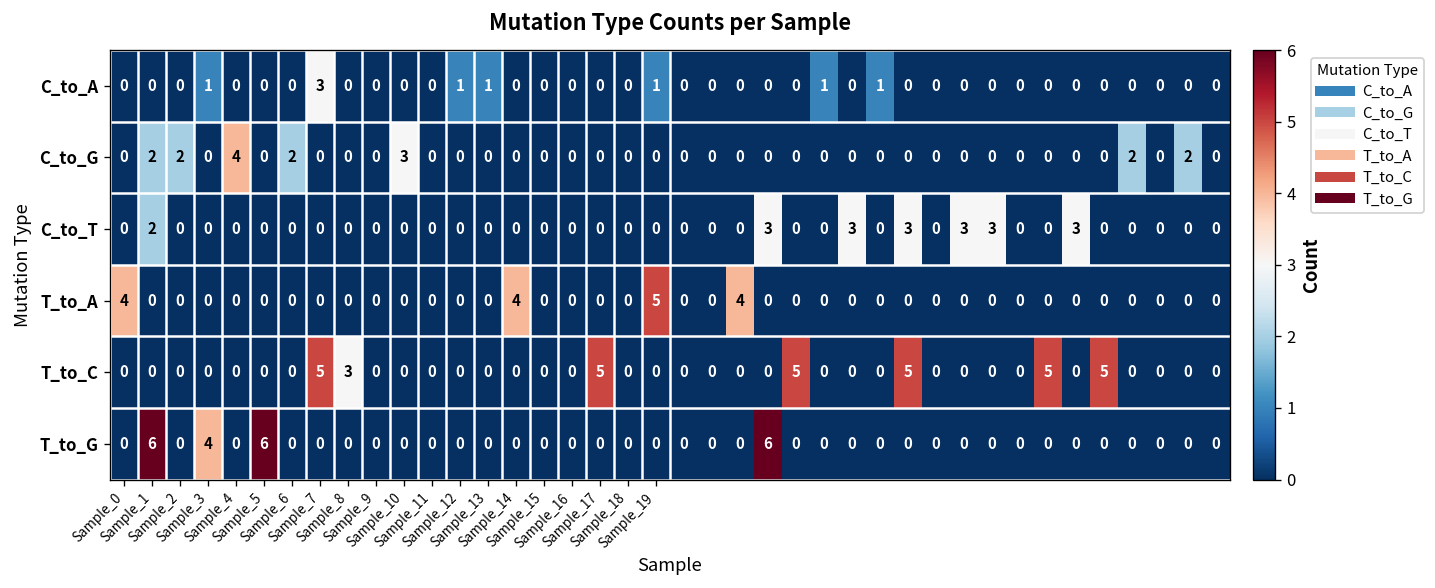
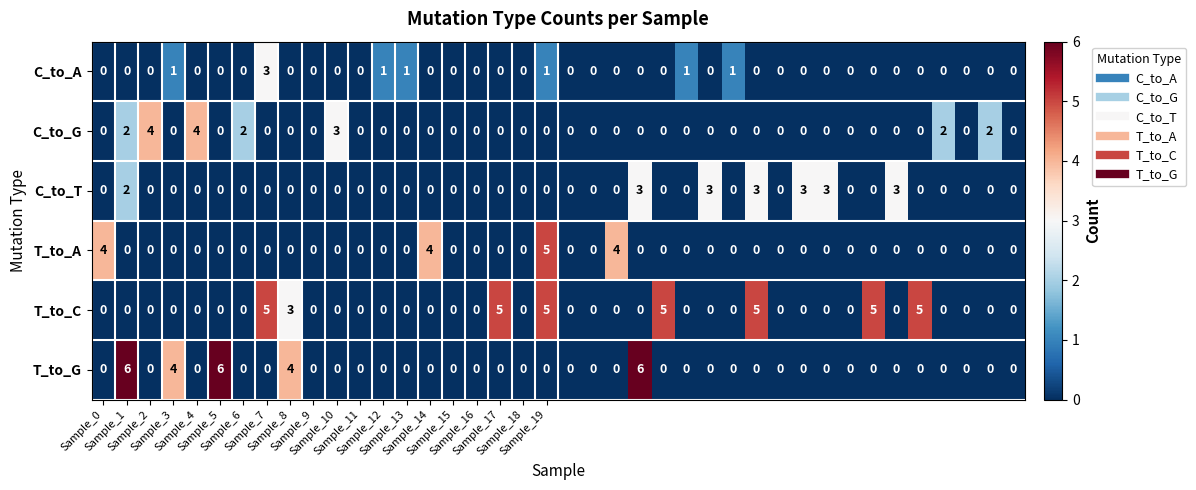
C_to_G, Sample_2: 2 -> 4
T_to_C, Sample_19: 0 -> 5
T_to_G, Sample_8: 0 -> 4
